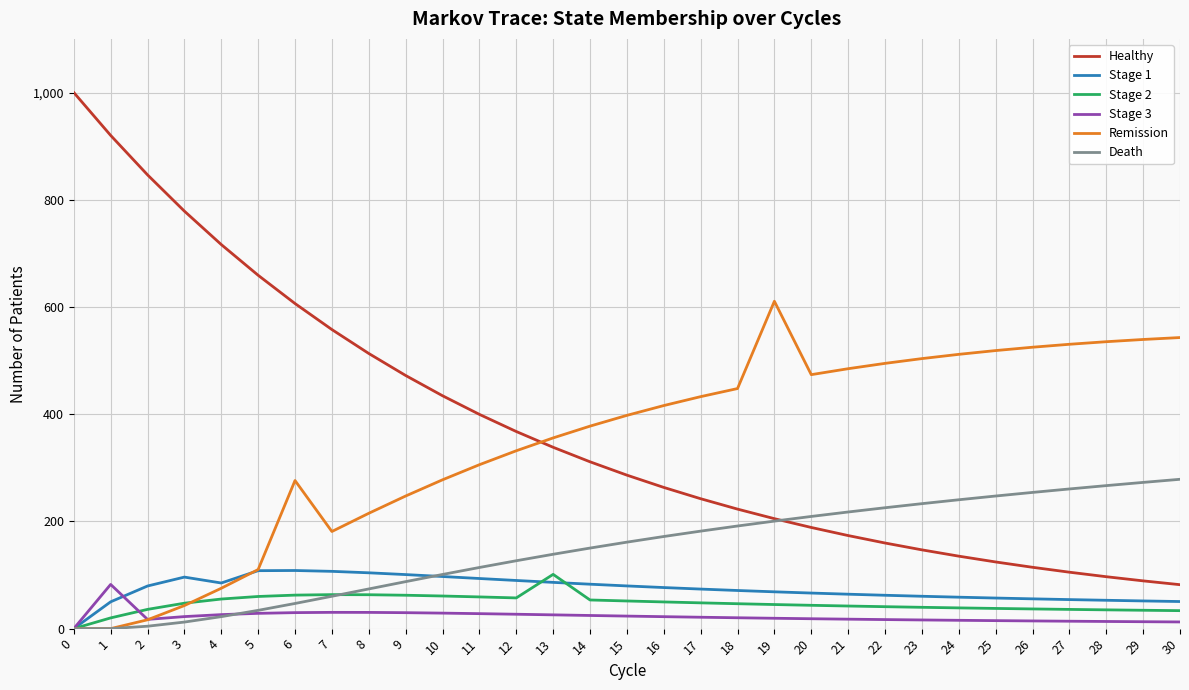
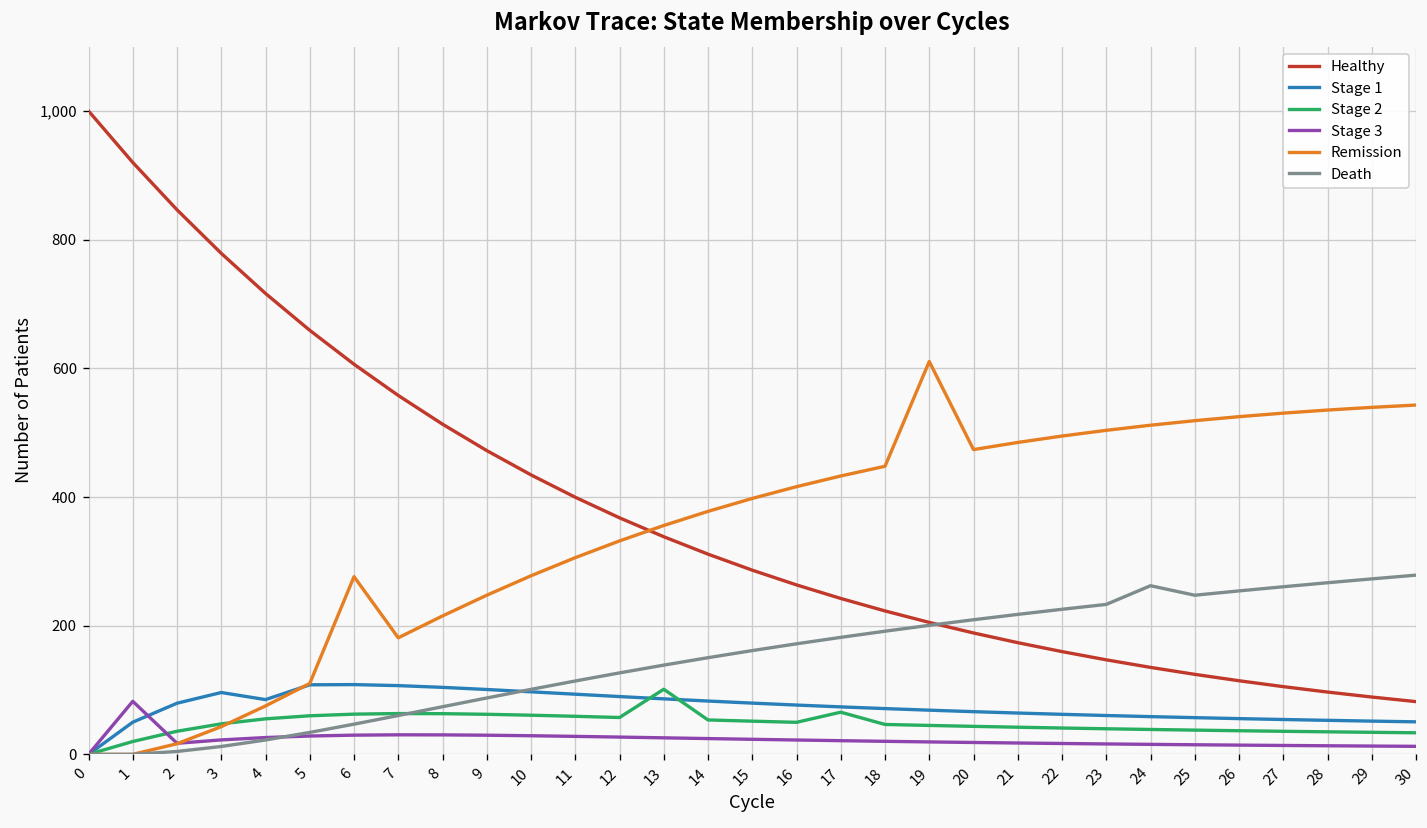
Stage 2, 17: 50 -> 70
Death, 24: 240 -> 260
